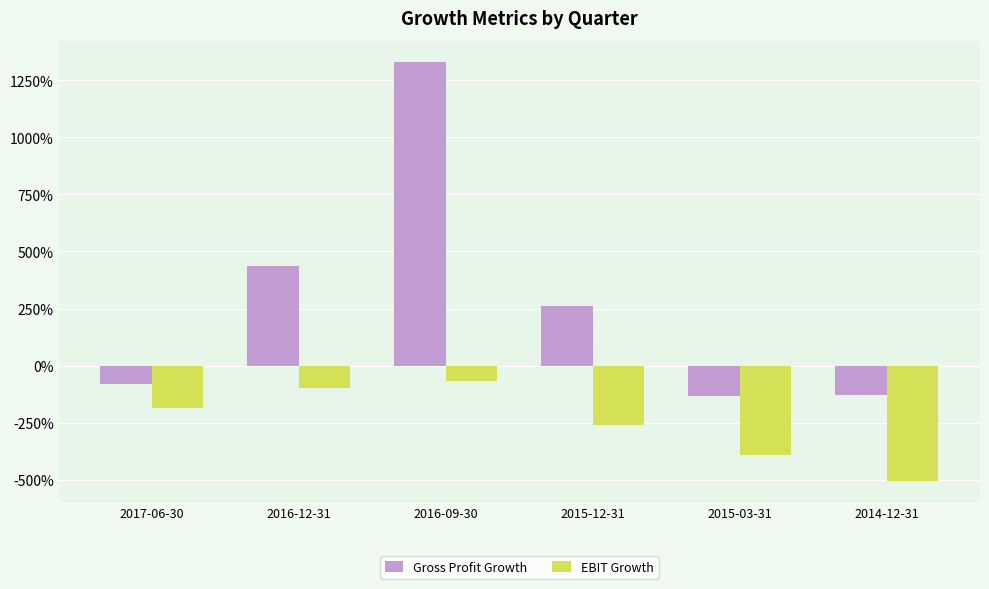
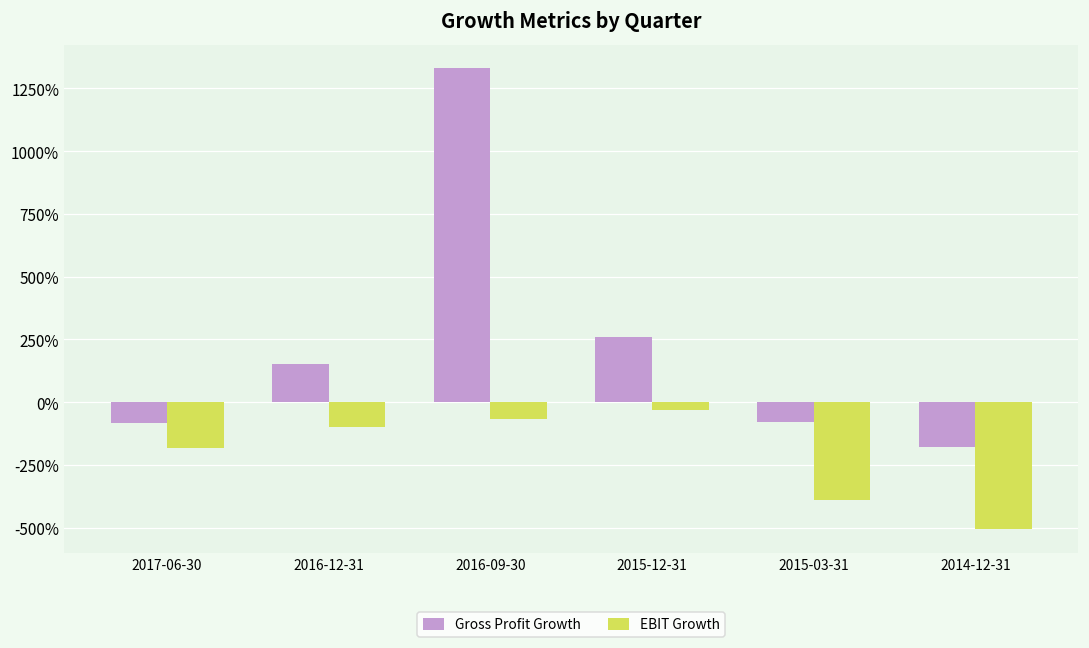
Gross Profit Growth, 2016-12-31: 440% -> 150%
EBIT Growth, 2015-12-31: -260% -> -30%
Gross Profit Growth, 2015-03-31: -130% -> -80%
Gross Profit Growth, 2014-12-31: -130% -> -180%
